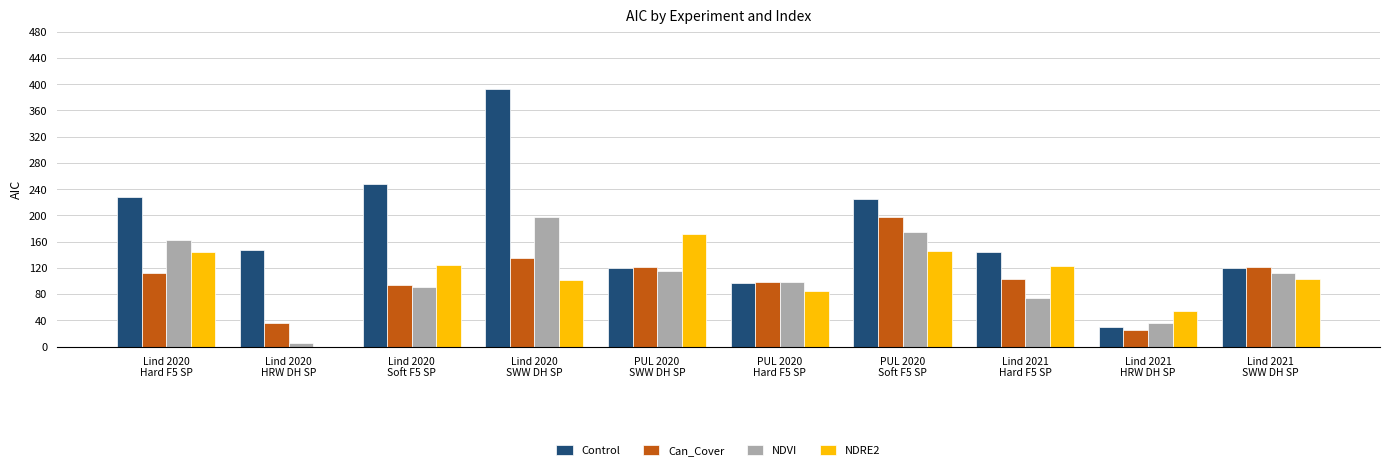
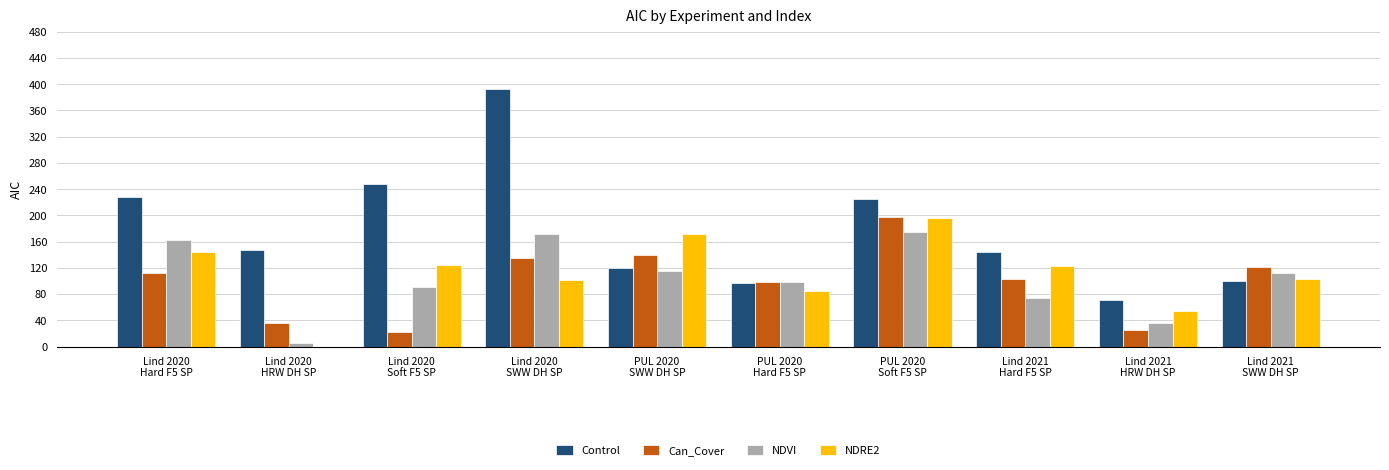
Can_Cover, Lind 2020 Soft F5 SP: 90 -> 20
NDVI, Lind 2020 SWW DH SP: 200 -> 170
Can_Cover, PUL 2020 SWW DH SP: 120 -> 140
NDRE2, PUL 2020 Soft F5 SP: 150 -> 200
Control, Lind 2021 HRW DH SP: 30 -> 70
Control, Lind 2021 SWW DH SP: 120 -> 100
